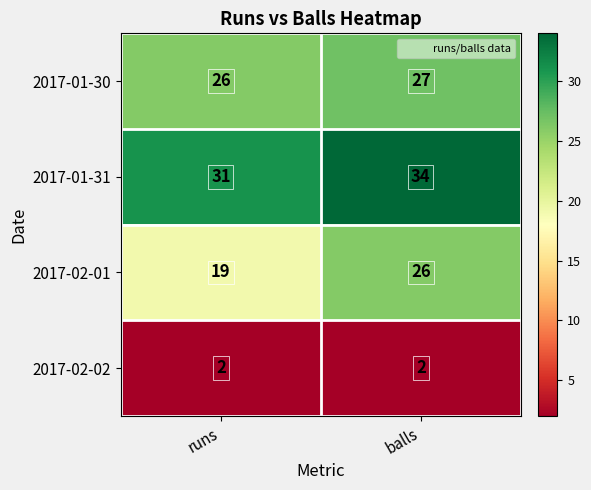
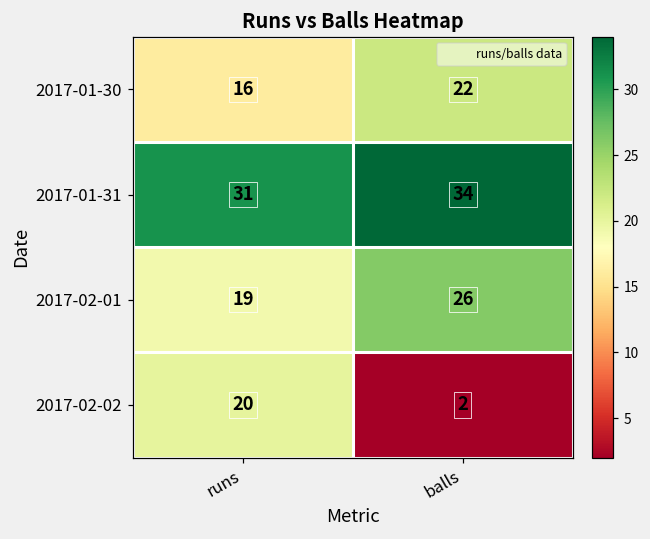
2017-01-30, runs: 26 -> 16
2017-01-30, balls: 27 -> 22
2017-02-02, runs: 2 -> 20
